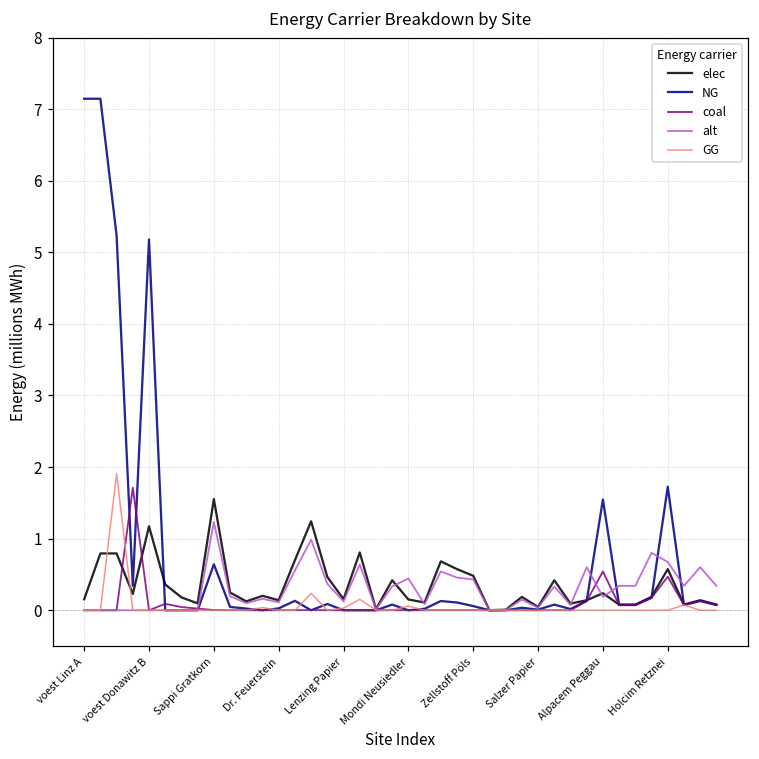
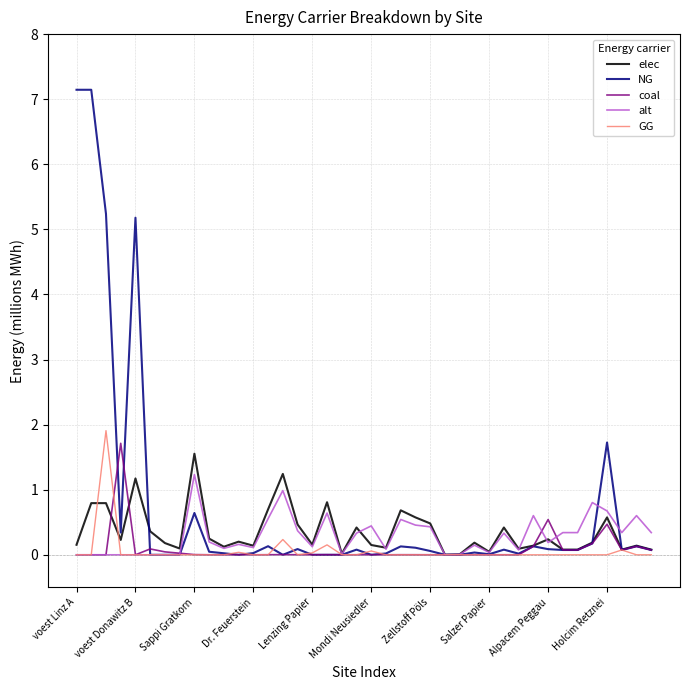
NG, Alpacem Peggau: 1.5 -> 0.1
